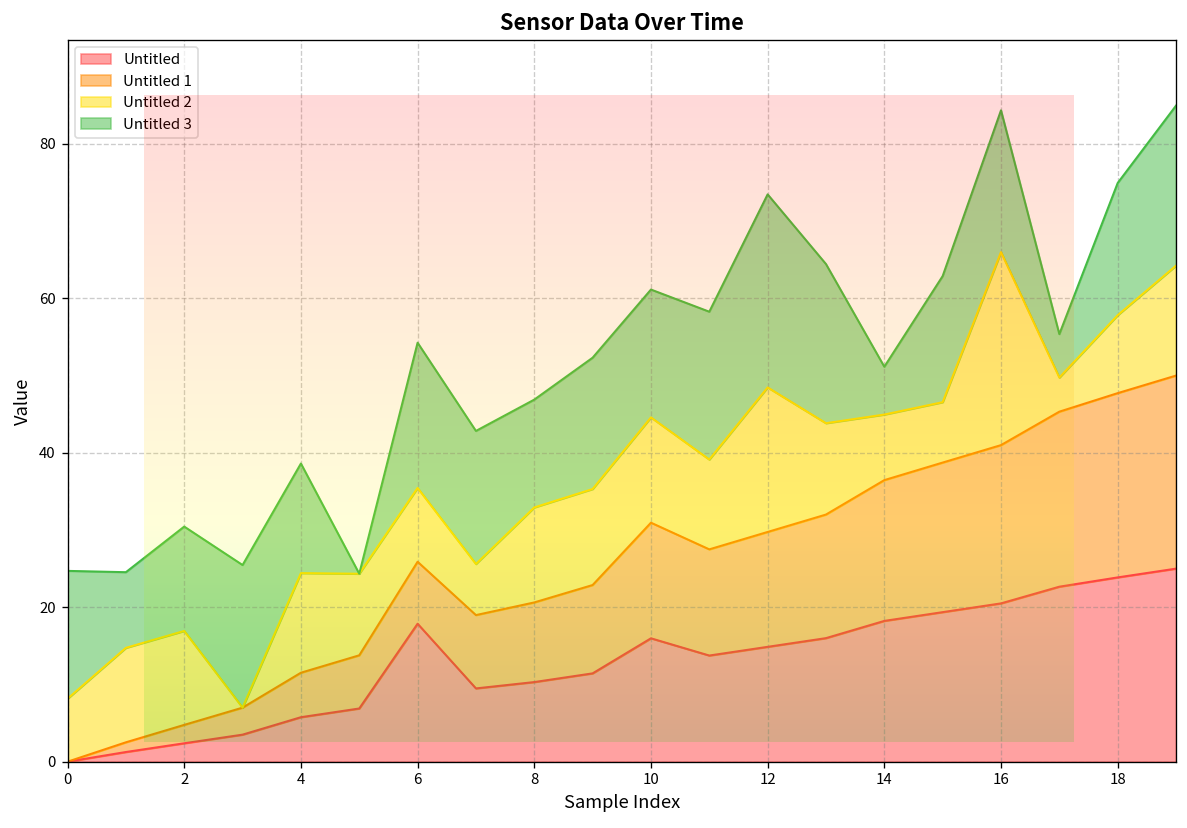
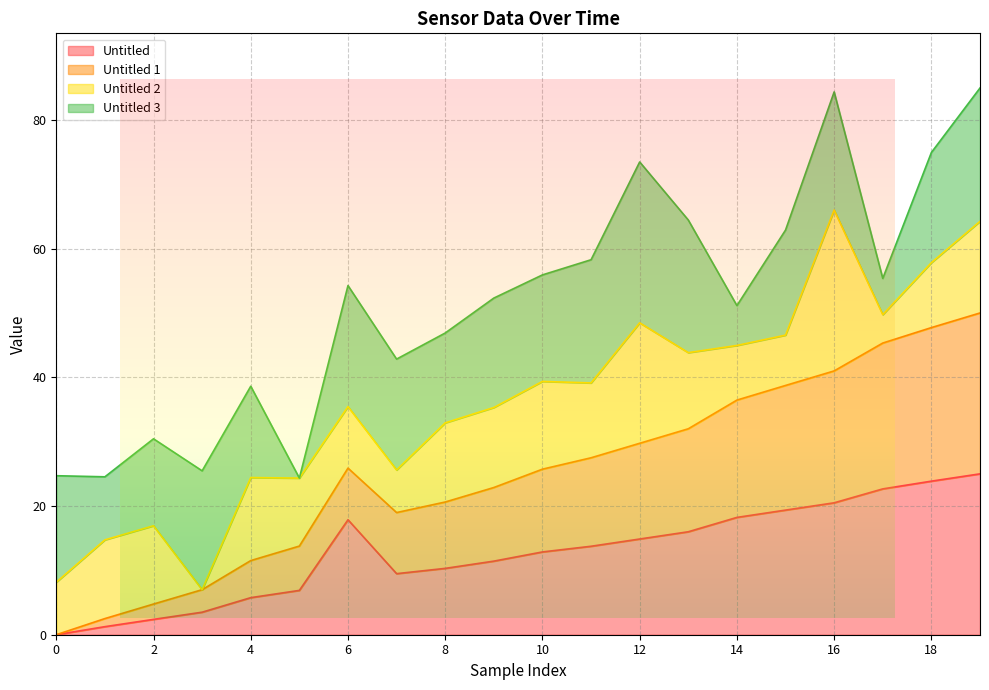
Sensor Data Over Time, Untitled, 10: 16 -> 13
Sensor Data Over Time, Untitled 1, 10: 15 -> 13
